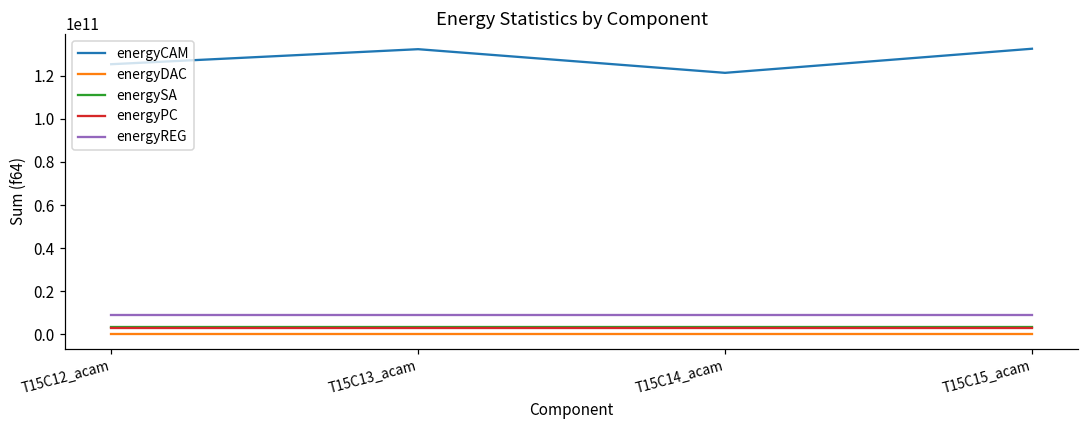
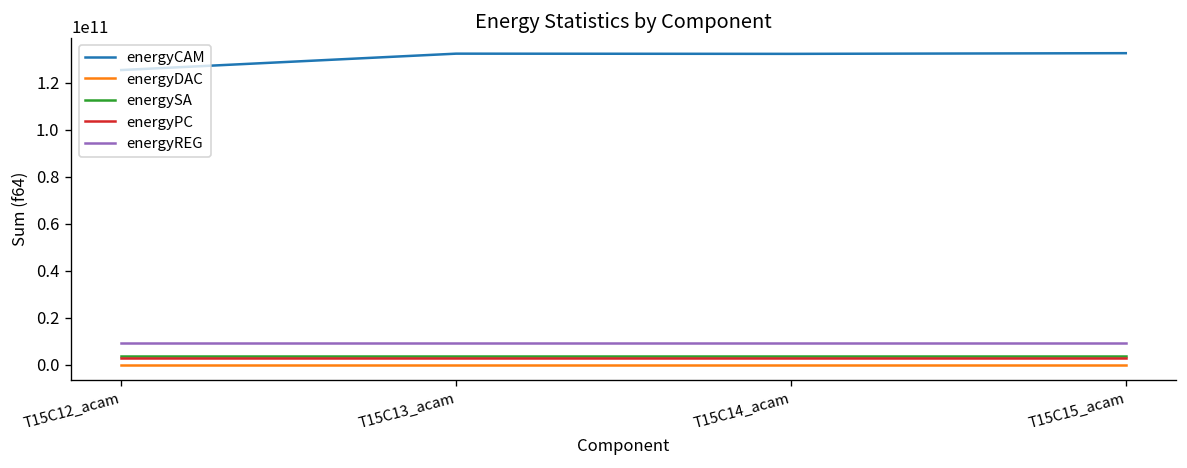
energyCAM, T15C14_acam: 121000000000 -> 132000000000
